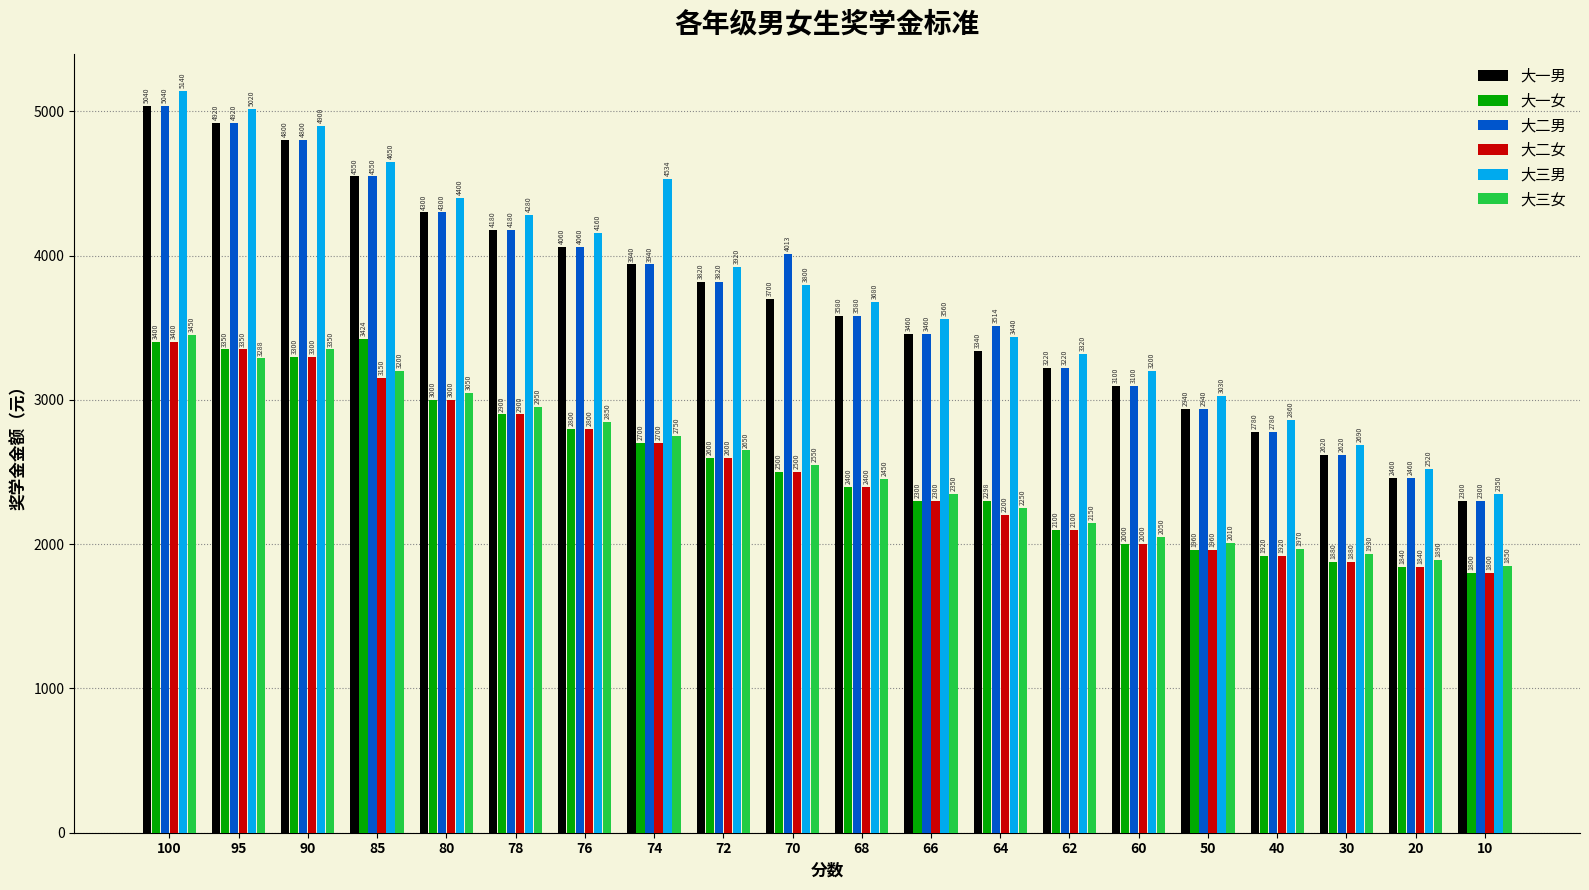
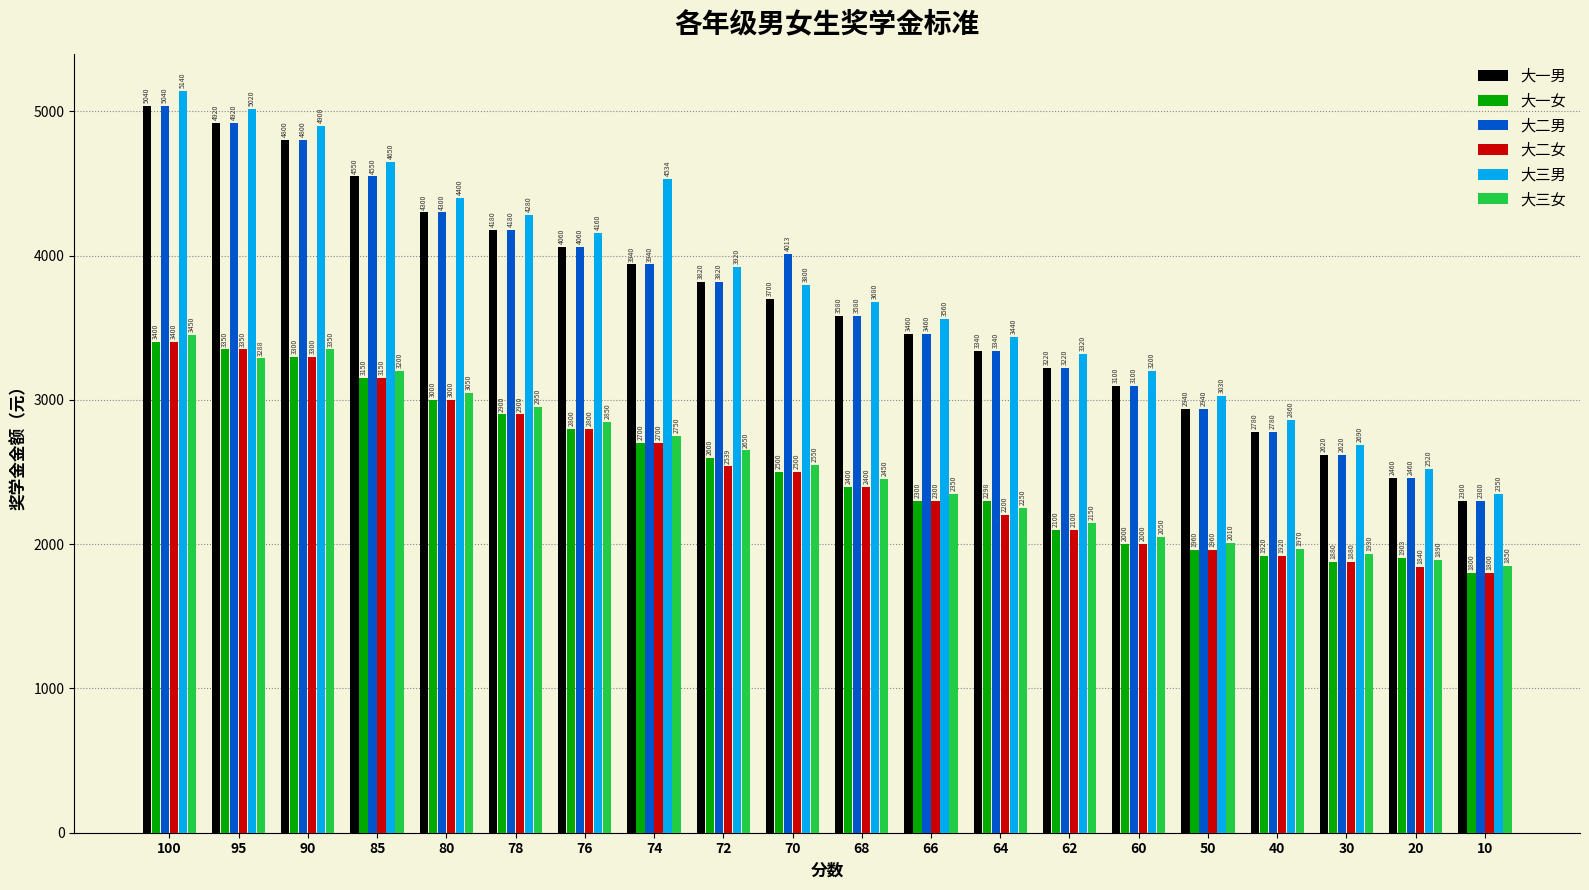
大一女, 85: 3424 -> 3150
大二女, 72: 2600 -> 2539
大二男, 64: 3514 -> 3340
大一女, 20: 1840 -> 1903
